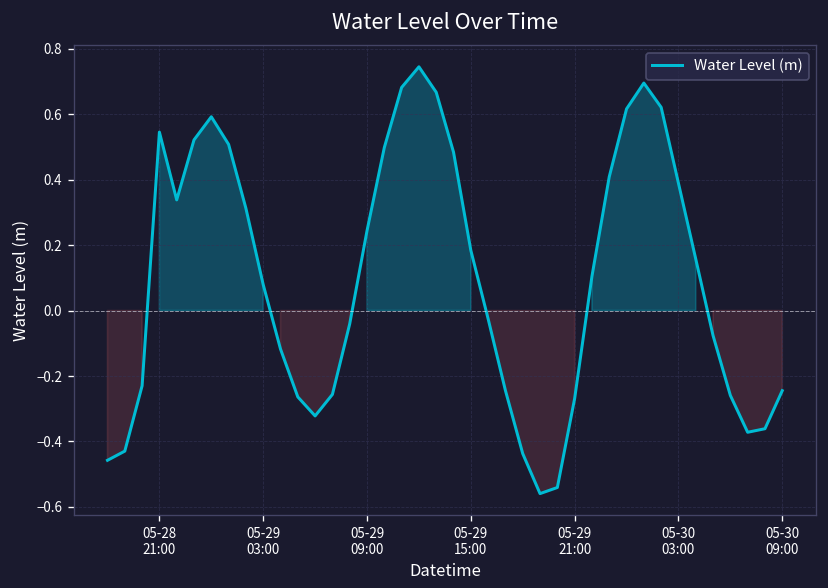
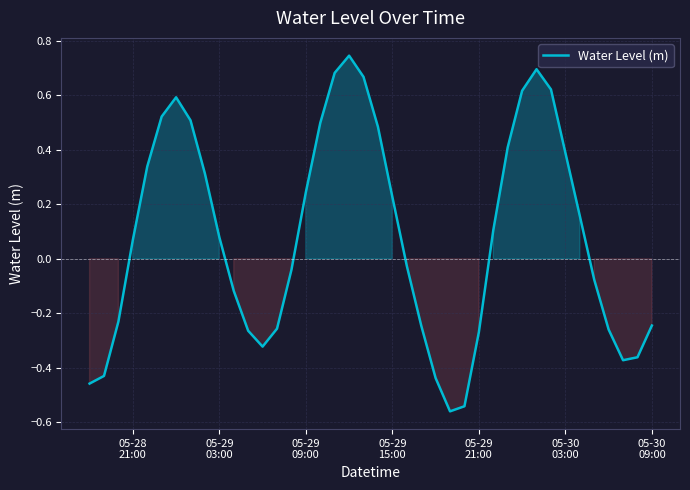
05-28 21:00: 0.54 -> 0.07
05-29 15:00: 0.18 -> 0.23
